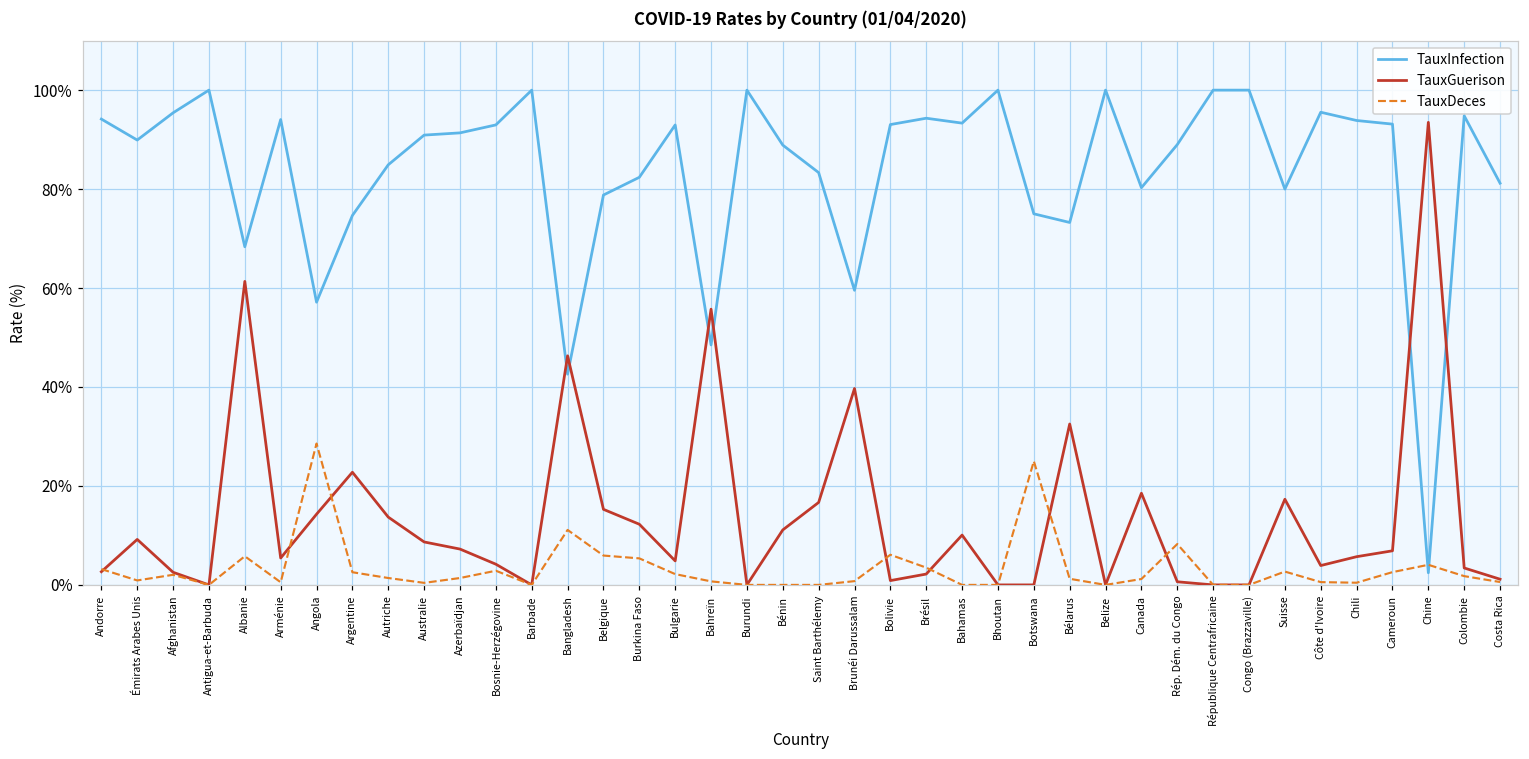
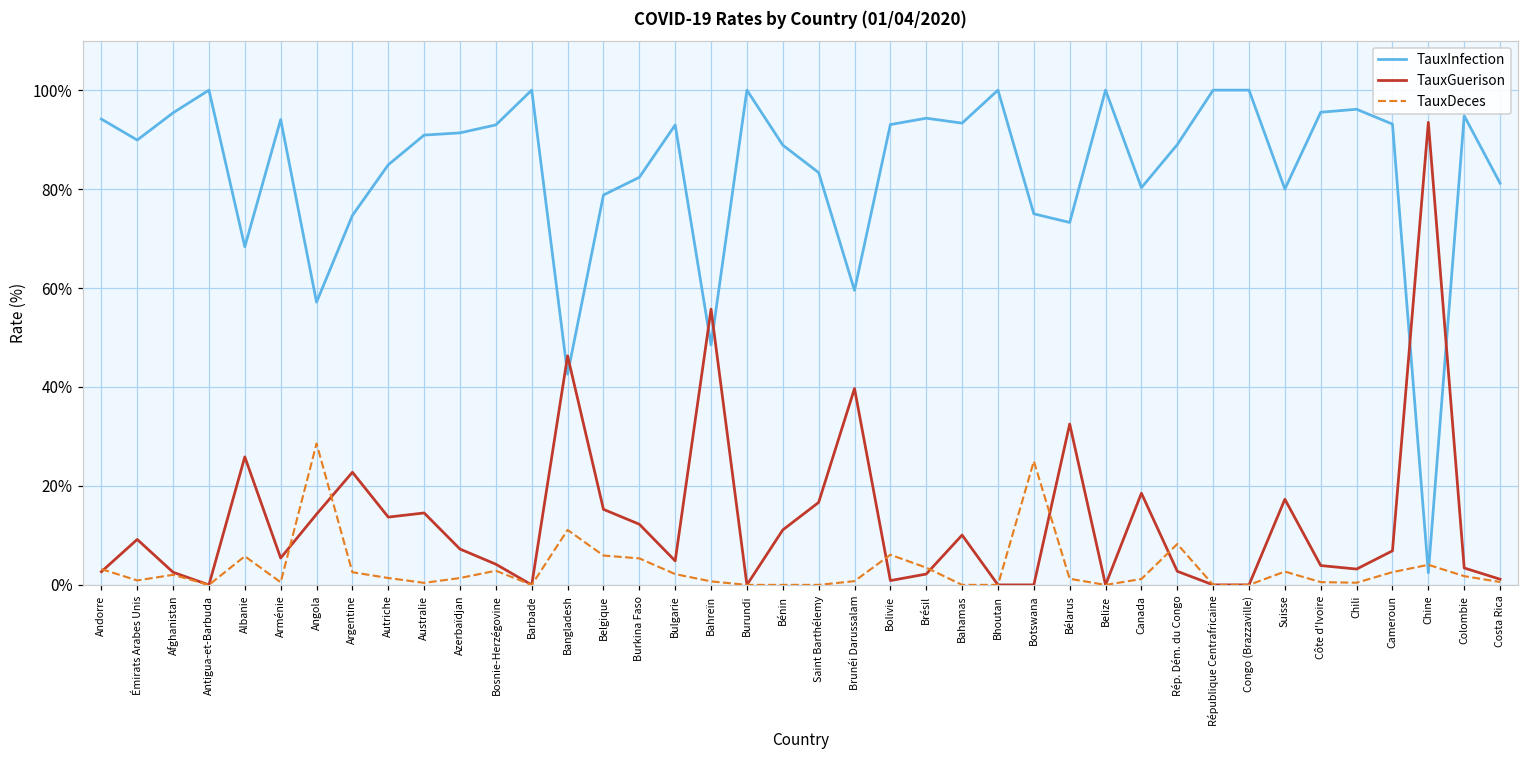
TauxGuerison, Albanie: 61% -> 26%
TauxGuerison, Australie: 9% -> 15%
TauxGuerison, Rép. Dém. du Congo: 1% -> 3%
TauxInfection, Chili: 94% -> 96%
TauxGuerison, Chili: 6% -> 3%
